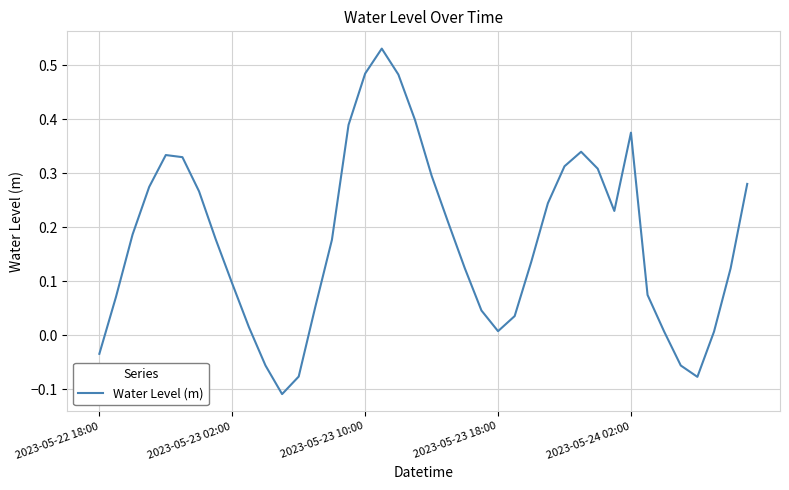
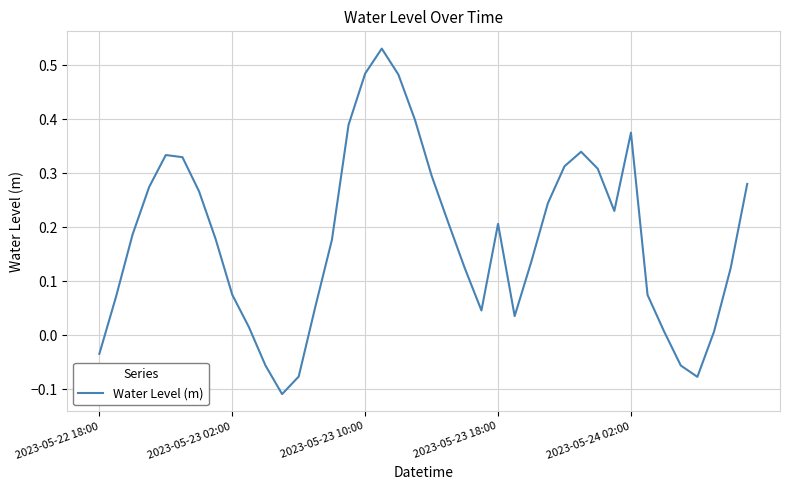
2023-05-23 02:00: 0.10 -> 0.08
2023-05-23 18:00: 0.01 -> 0.21
